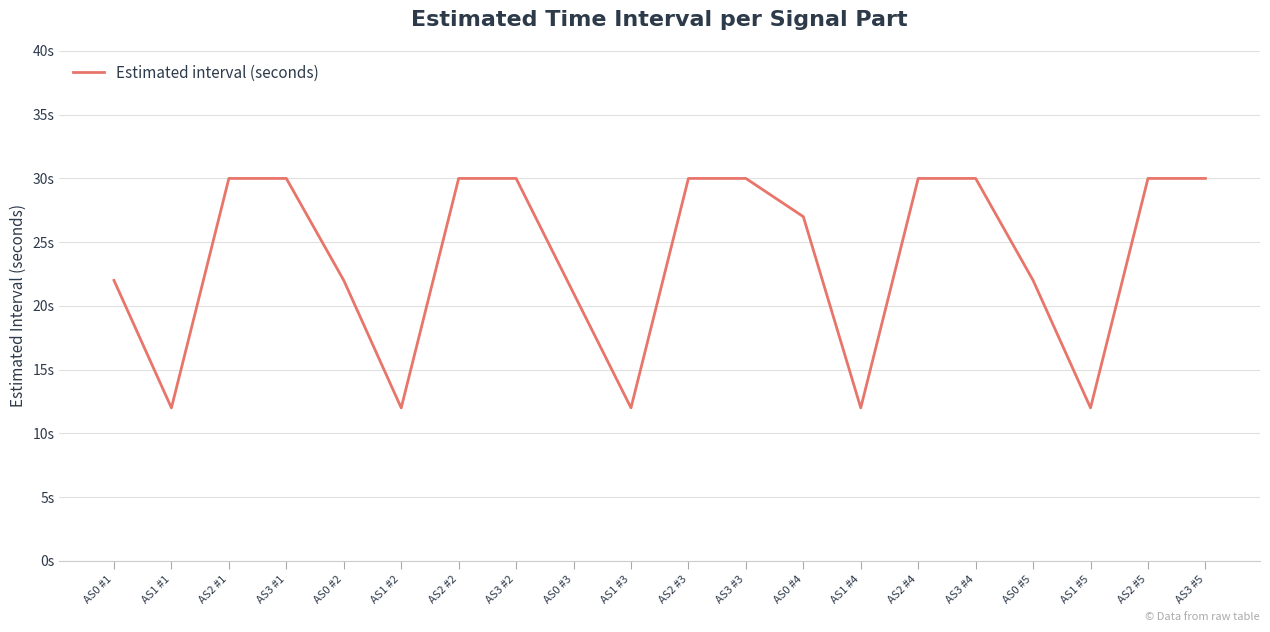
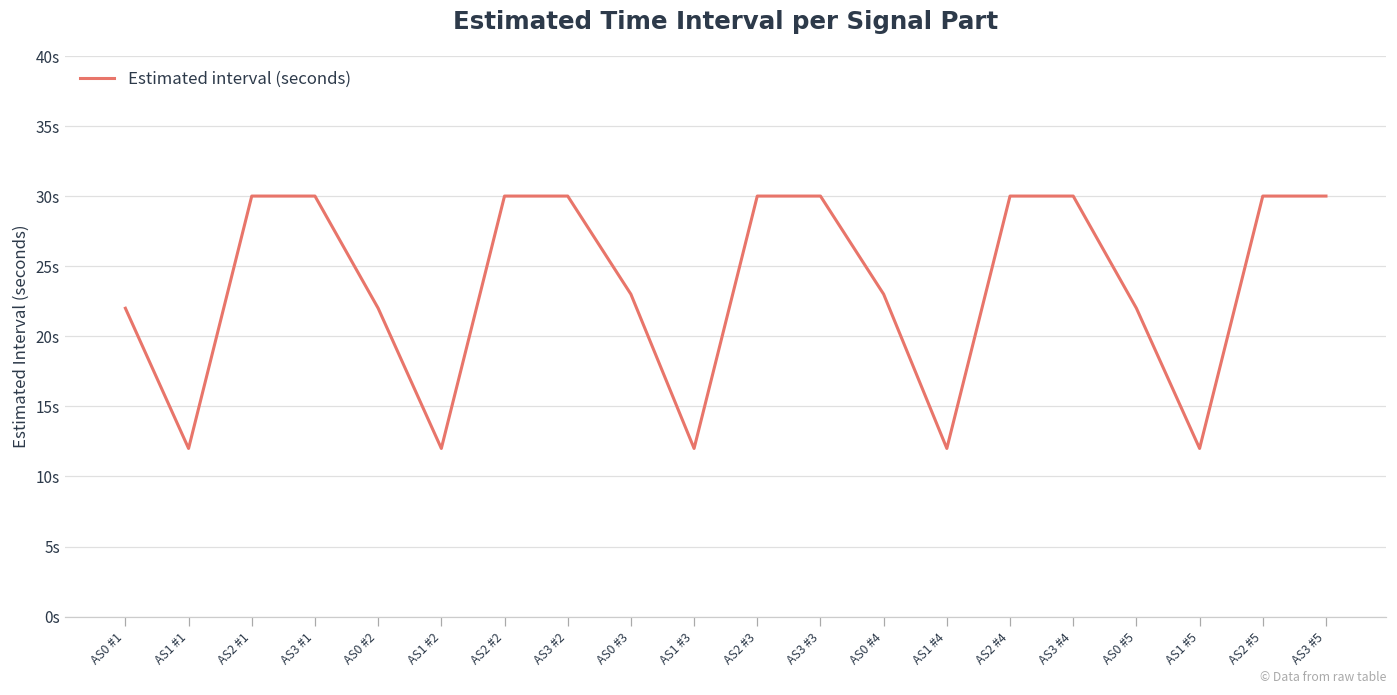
AS0 #3: 21s -> 23s
AS0 #4: 27s -> 23s
